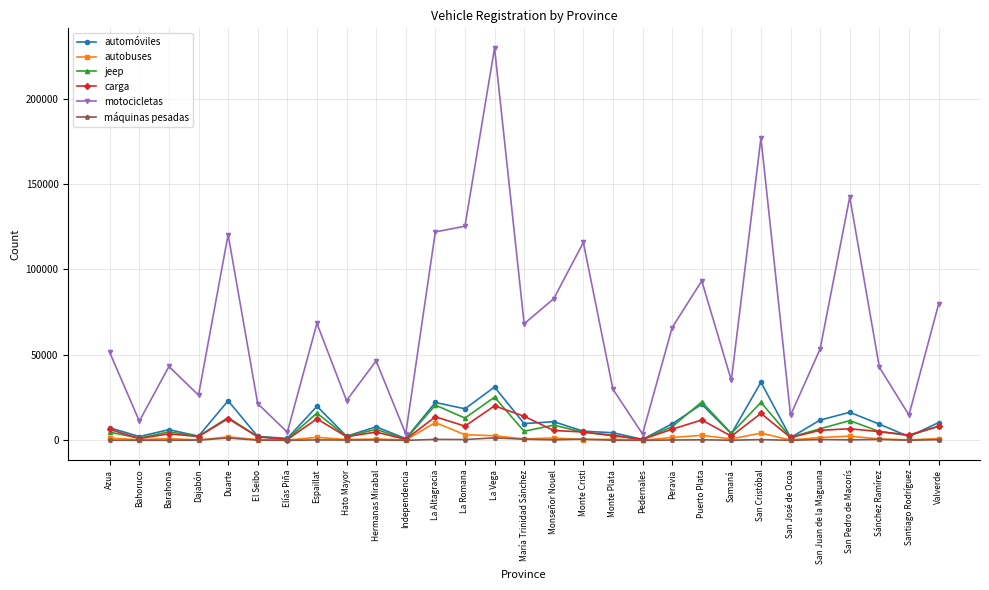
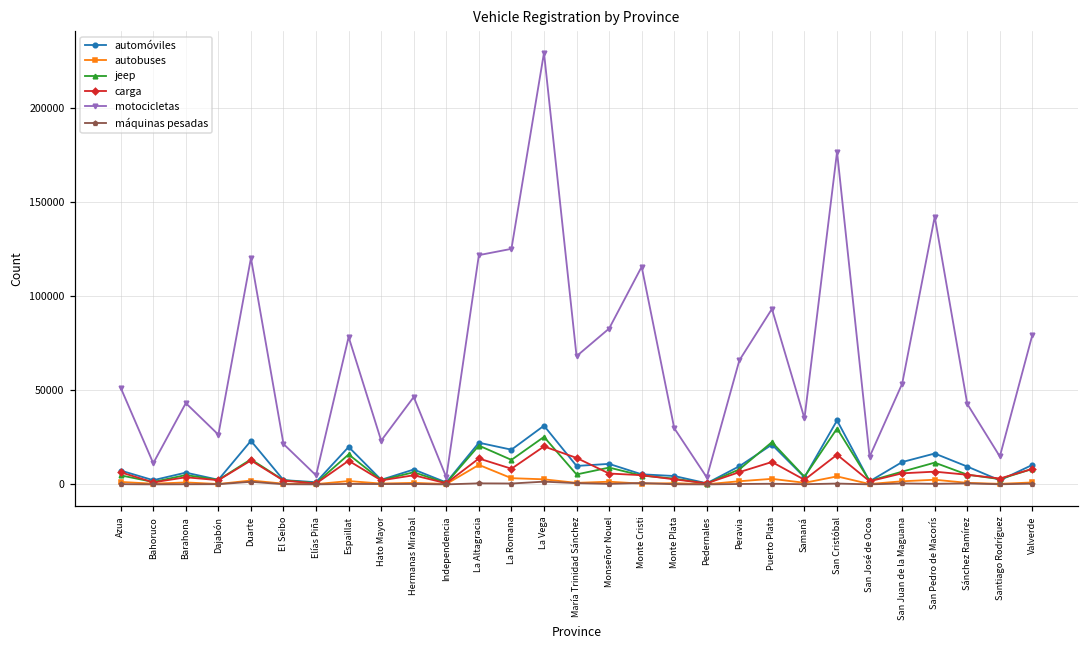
motocicletas, Espaillat: 68000 -> 78000
jeep, San Cristóbal: 22000 -> 30000
